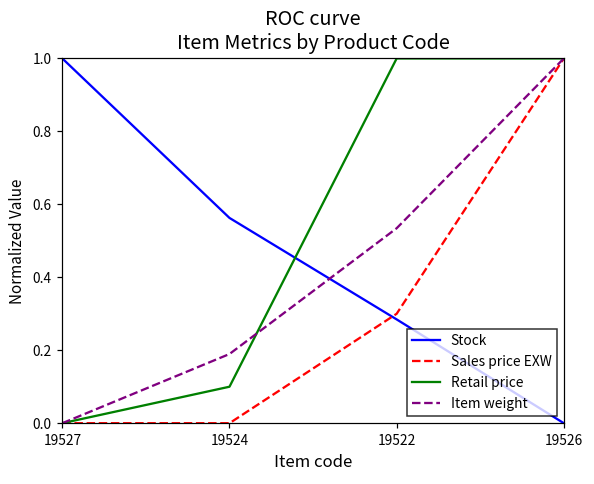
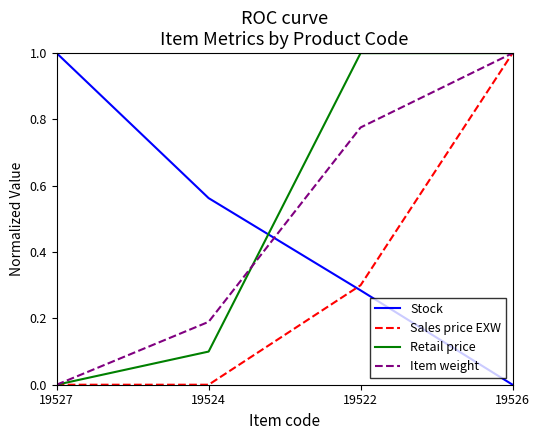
Item weight, 19522: 0.53 -> 0.78
